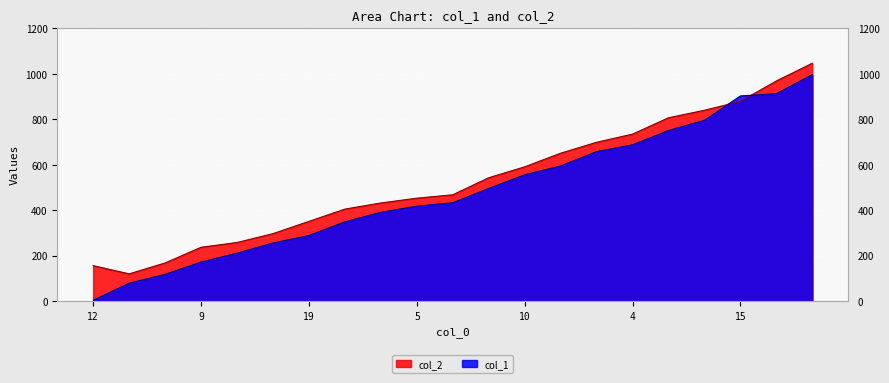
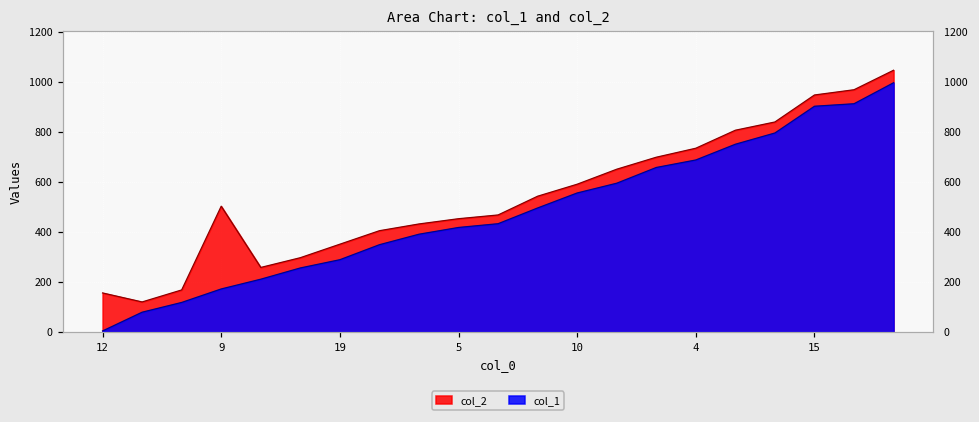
col_2, 9: 240 -> 500
col_2, 15: 880 -> 950
